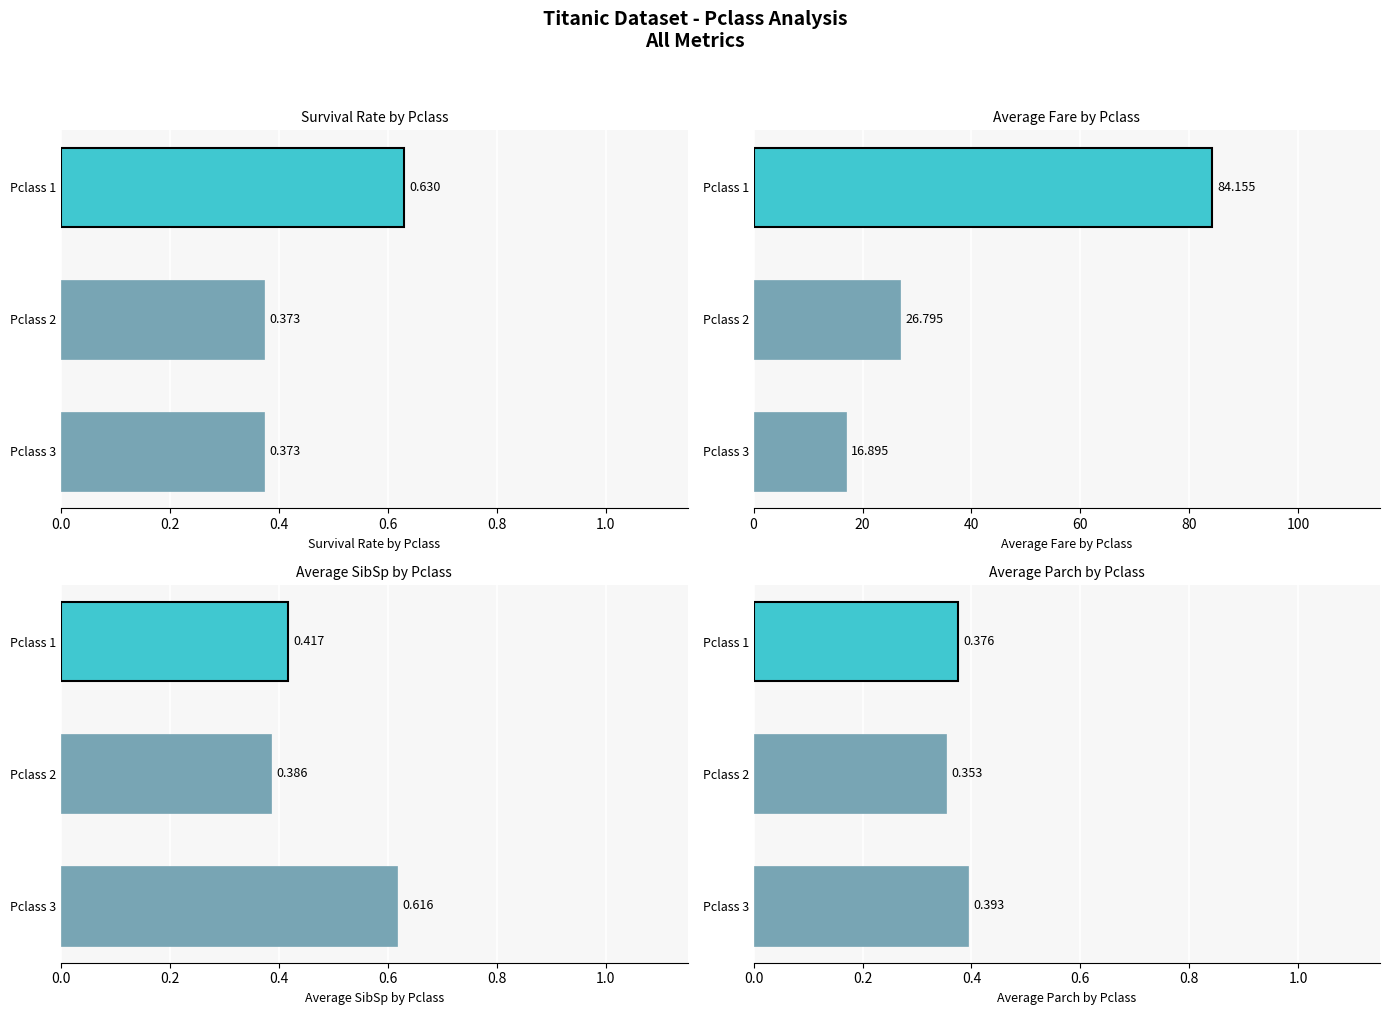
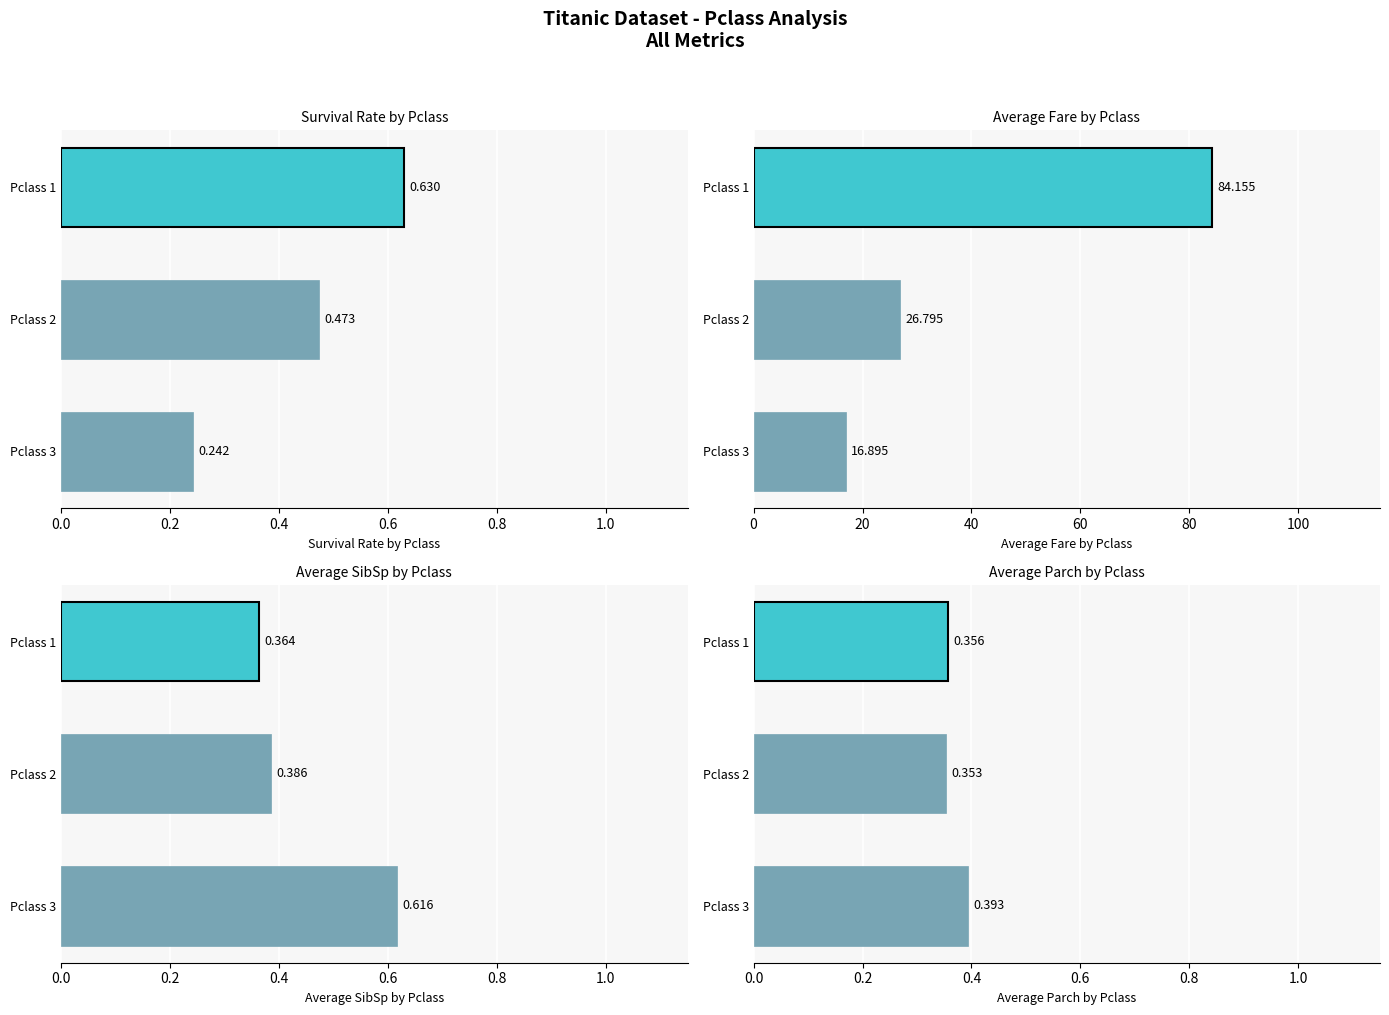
Survival Rate by Pclass, Pclass 2: 0.373 -> 0.473
Survival Rate by Pclass, Pclass 3: 0.373 -> 0.242
Average SibSp by Pclass, Pclass 1: 0.417 -> 0.364
Average Parch by Pclass, Pclass 1: 0.376 -> 0.356
